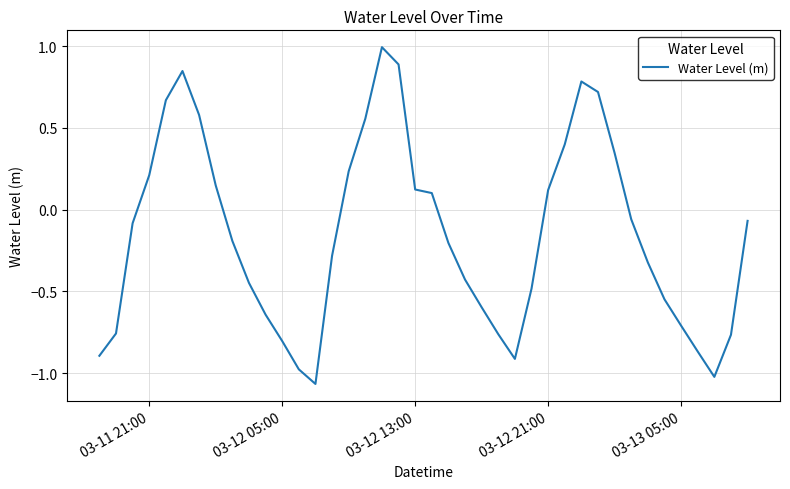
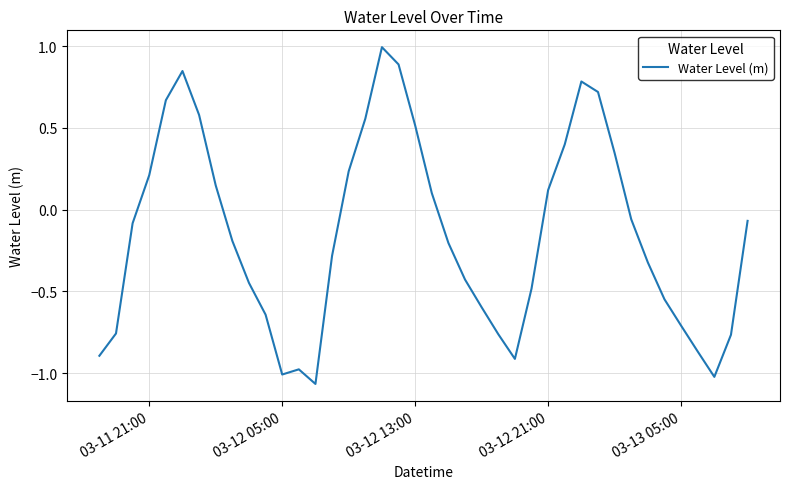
03-12 05:00: -0.80 -> -1.01
03-12 13:00: 0.12 -> 0.51
